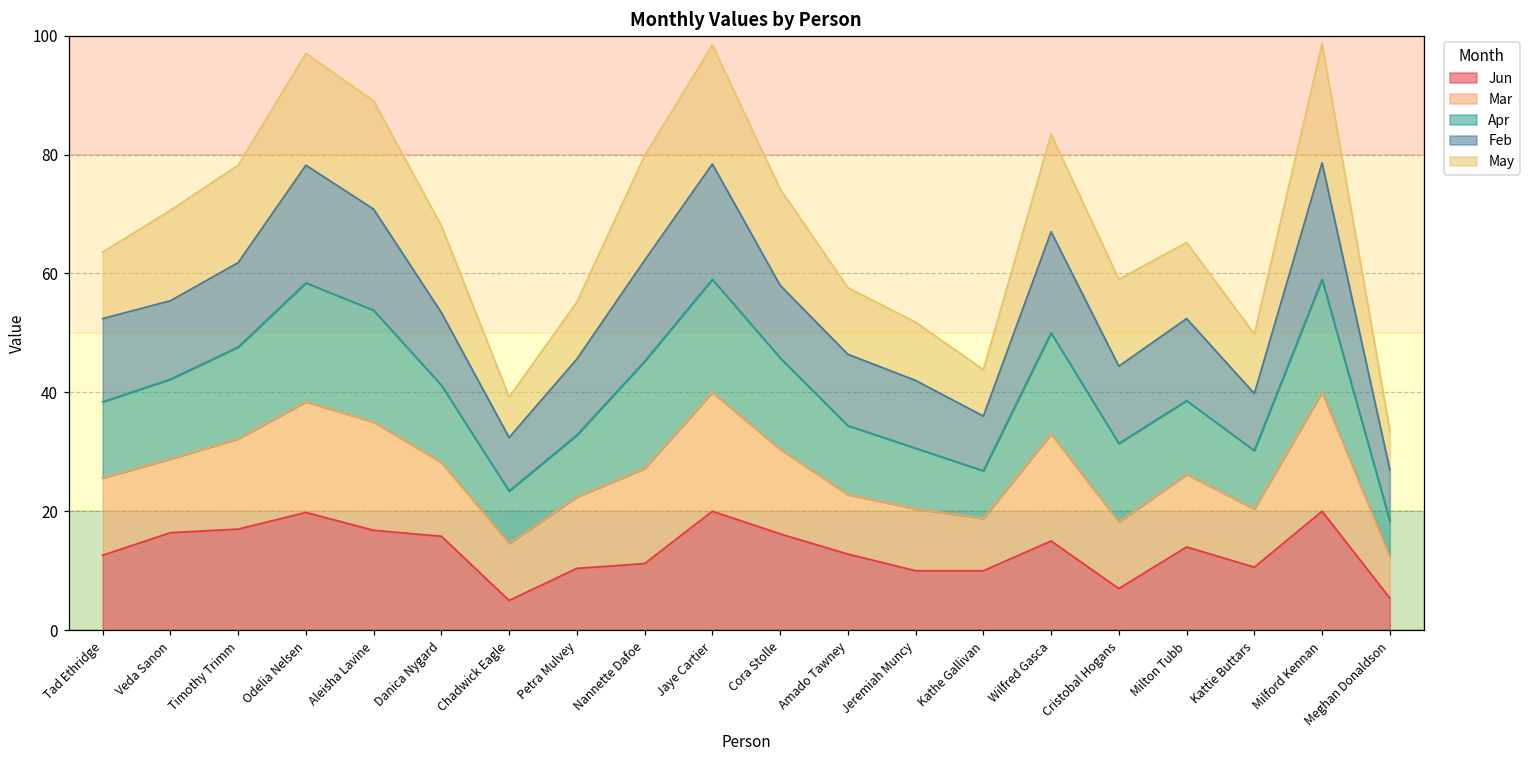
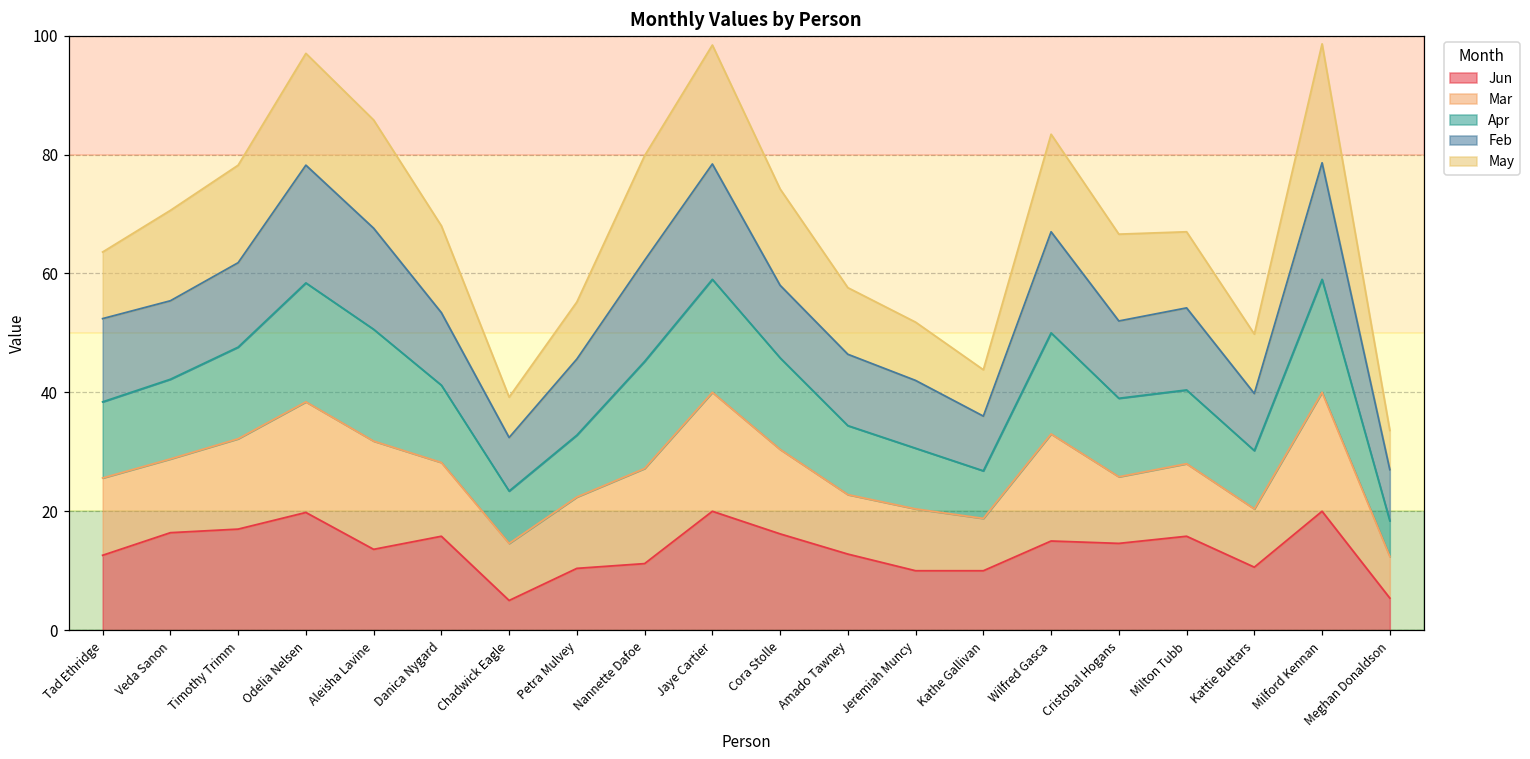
Jun, Aleisha Lavine: 17 -> 14
Jun, Cristobal Hogans: 7 -> 15
Jun, Milton Tubb: 14 -> 16
